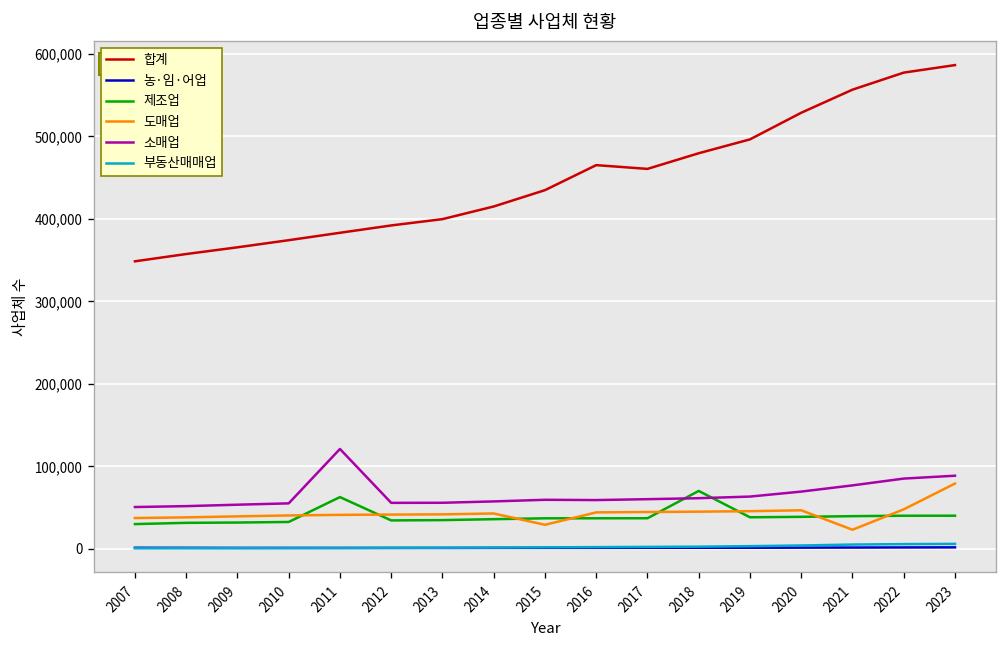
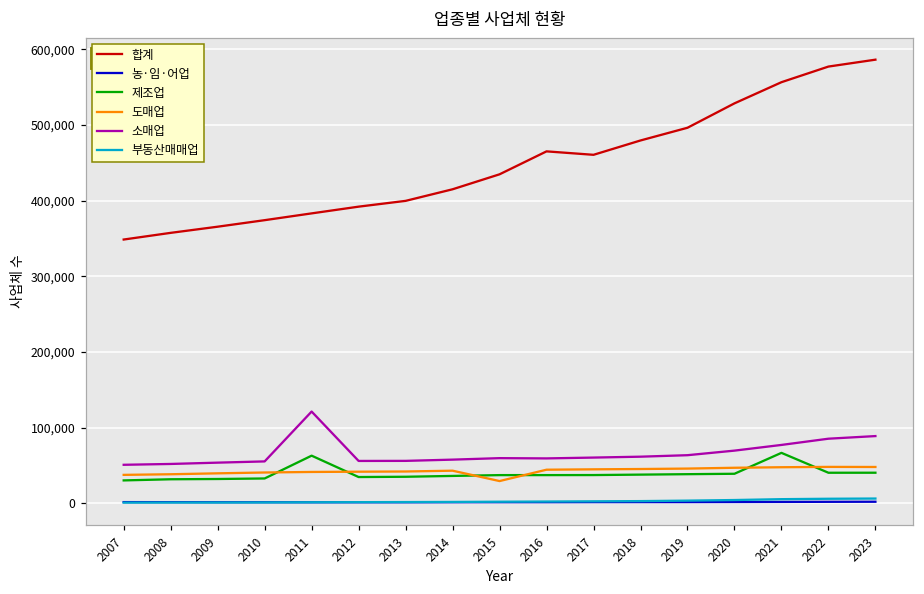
제조업, 2018: 70,000 -> 40,000
제조업, 2021: 40,000 -> 70,000
도매업, 2021: 20,000 -> 50,000
도매업, 2023: 80,000 -> 50,000
